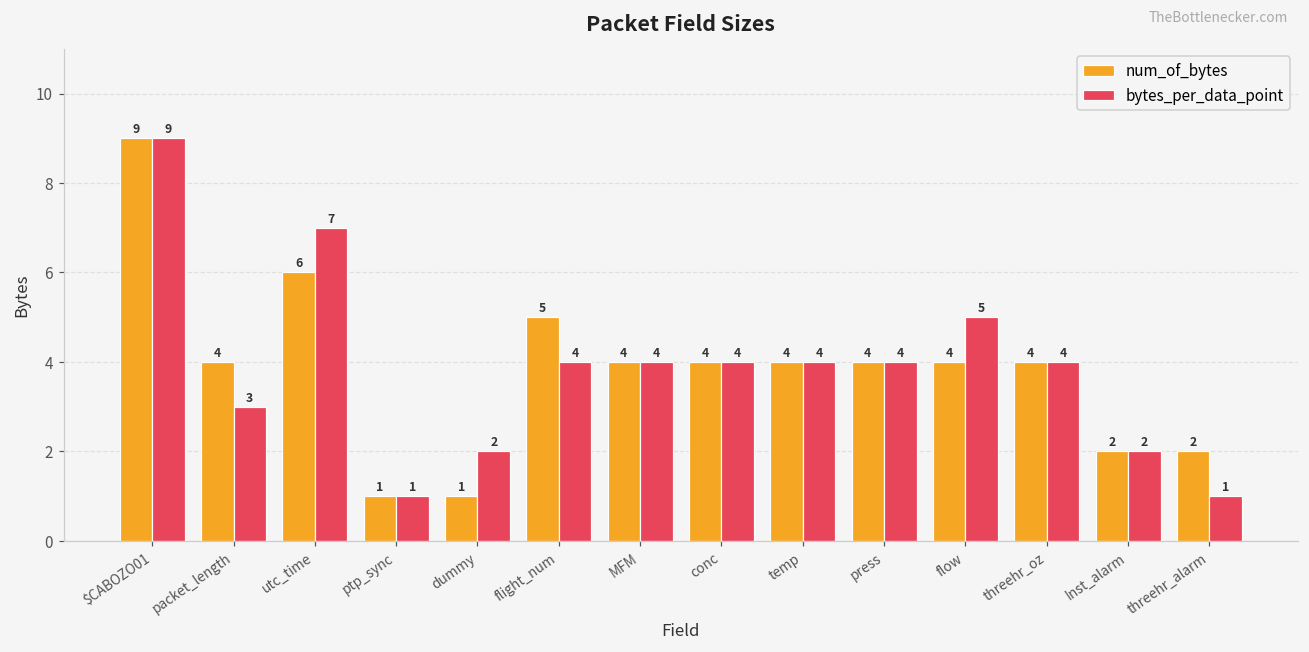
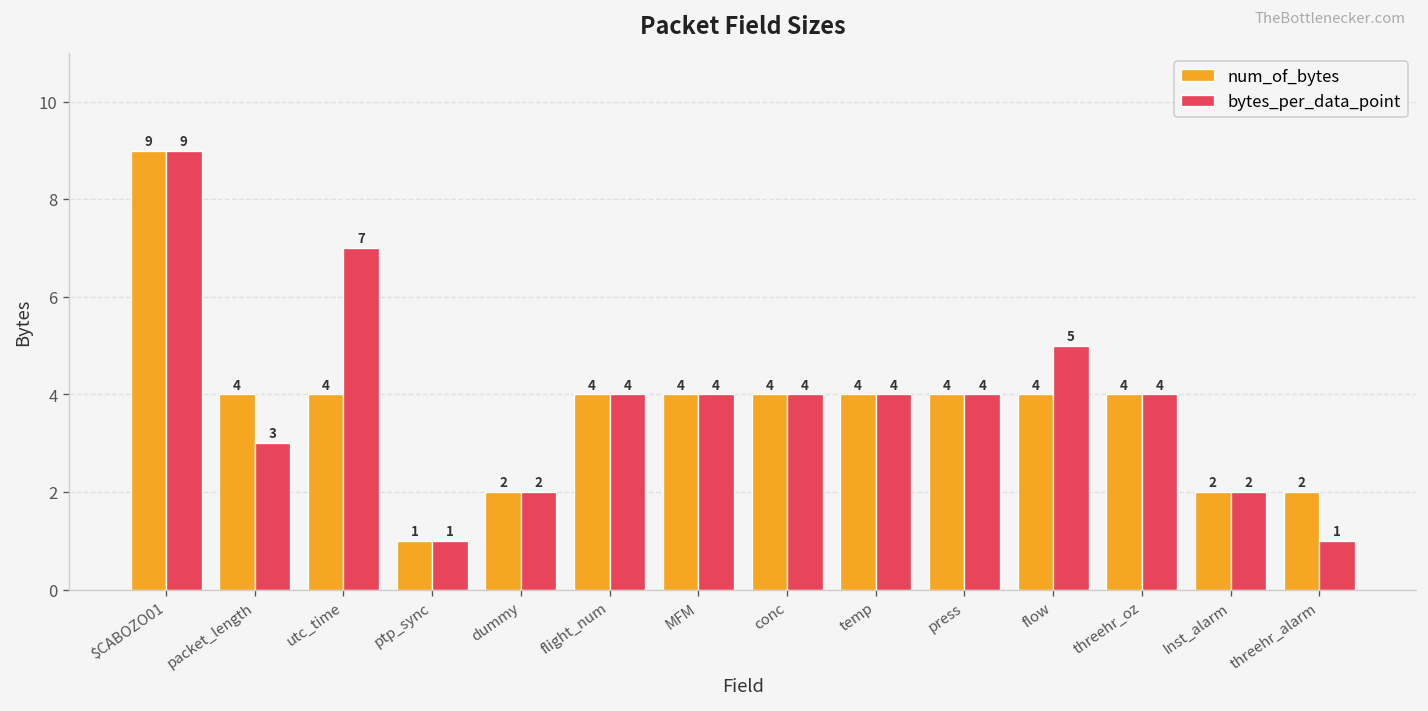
num_of_bytes, utc_time: 6 -> 4
num_of_bytes, dummy: 1 -> 2
num_of_bytes, flight_num: 5 -> 4
